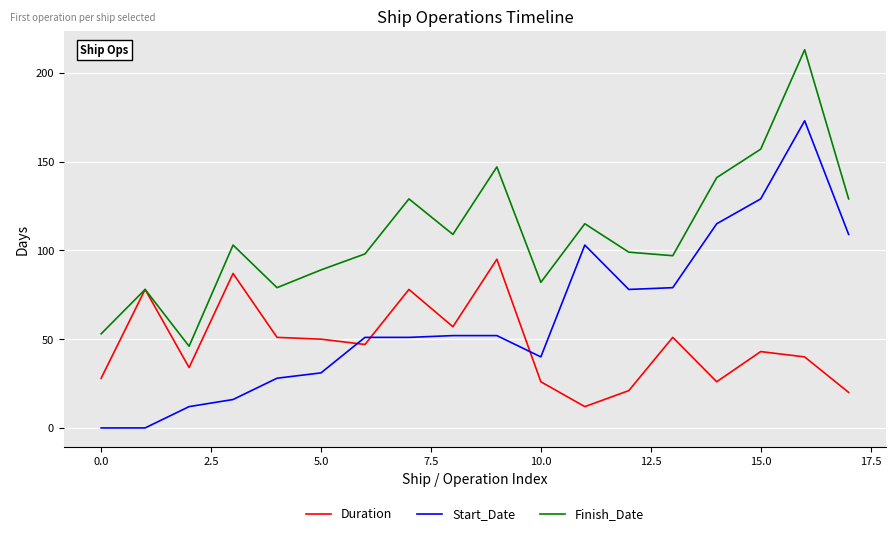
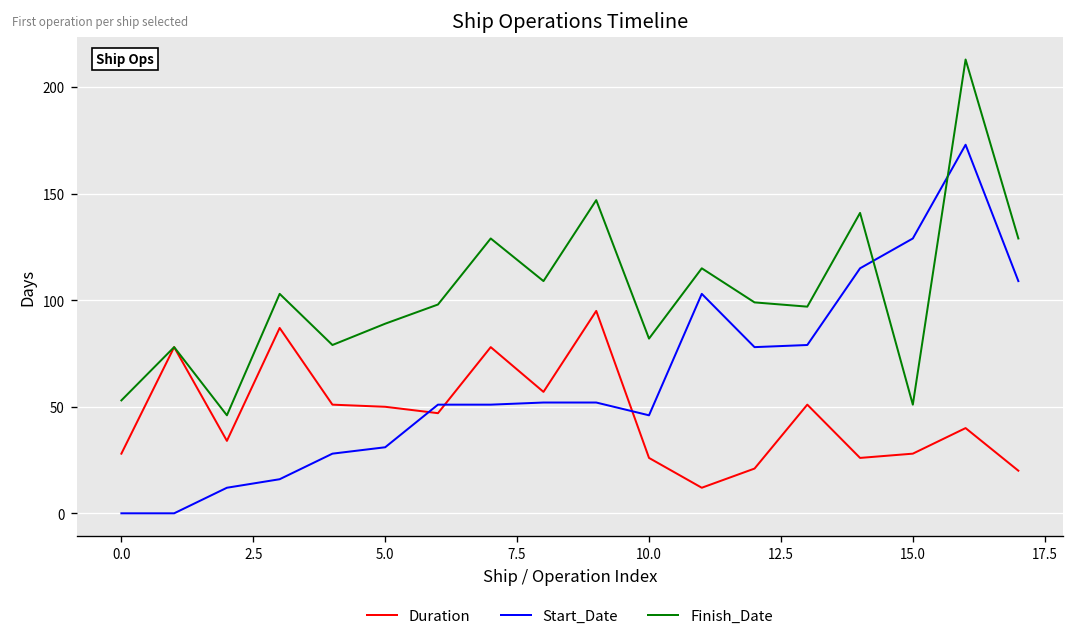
Start_Date, 10.0: 40 -> 46
Duration, 15.0: 43 -> 28
Finish_Date, 15.0: 157 -> 51
